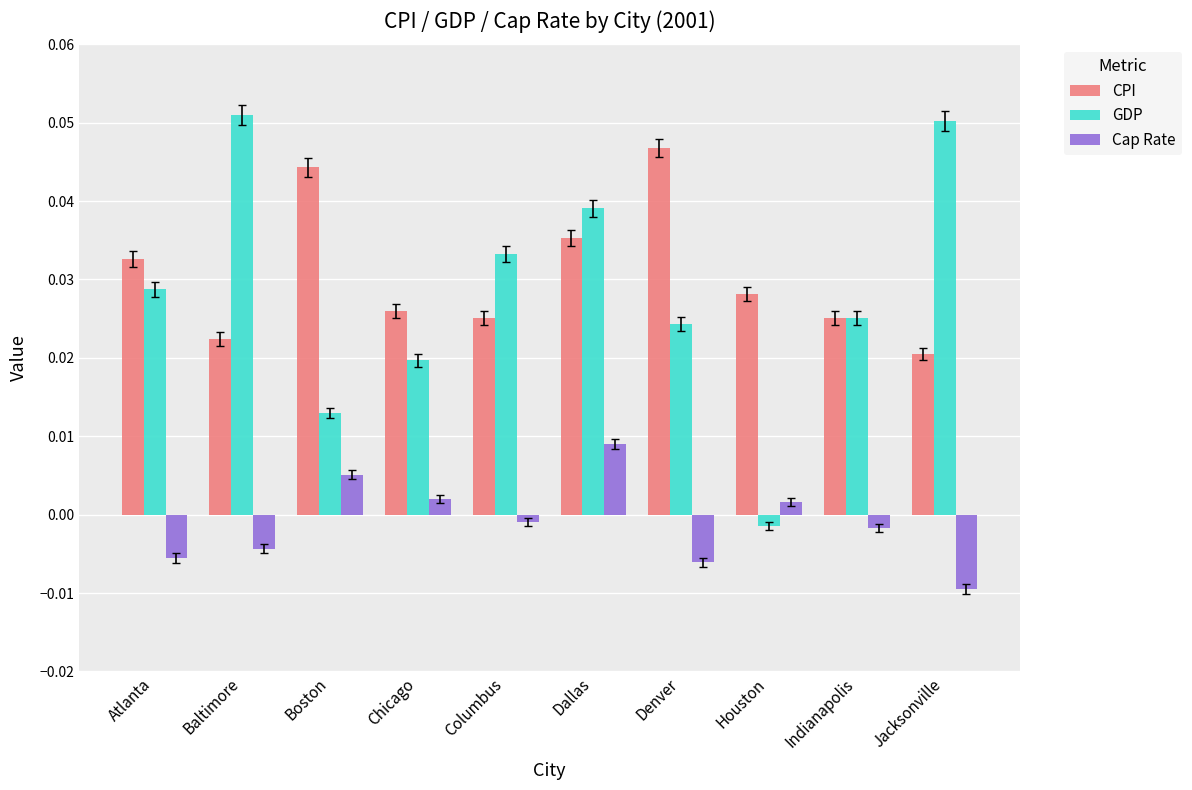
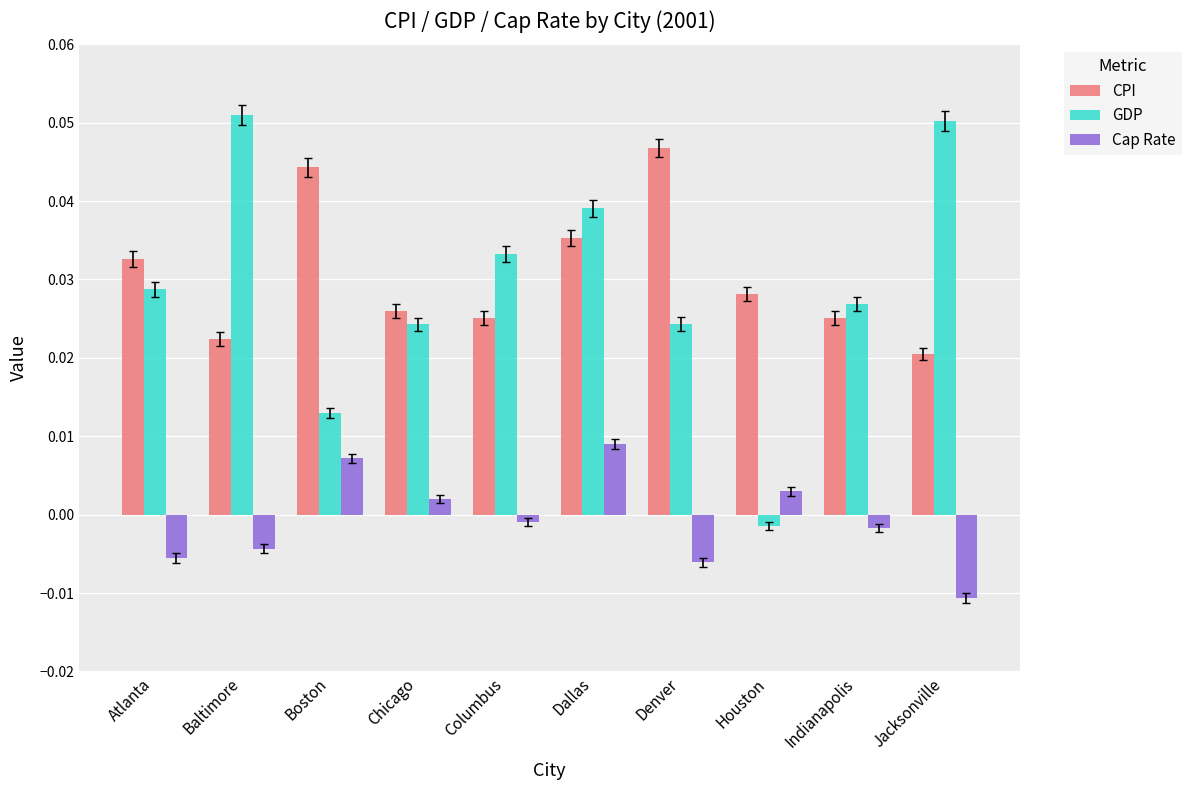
Cap Rate, Boston: 0.005 -> 0.007
GDP, Chicago: 0.020 -> 0.024
Cap Rate, Houston: 0.002 -> 0.003
GDP, Indianapolis: 0.025 -> 0.027
Cap Rate, Jacksonville: -0.010 -> -0.011
